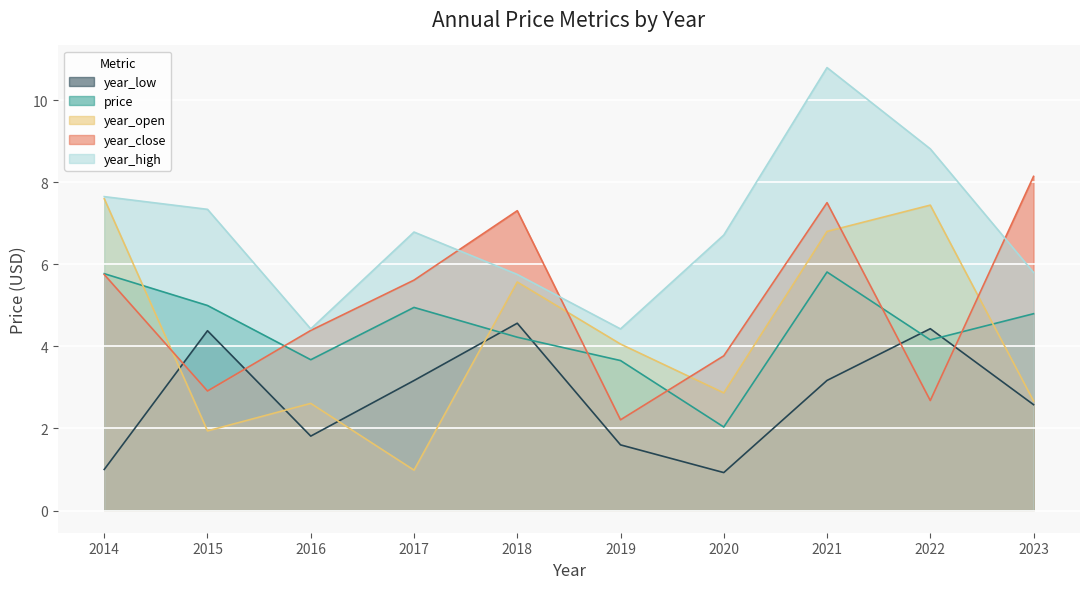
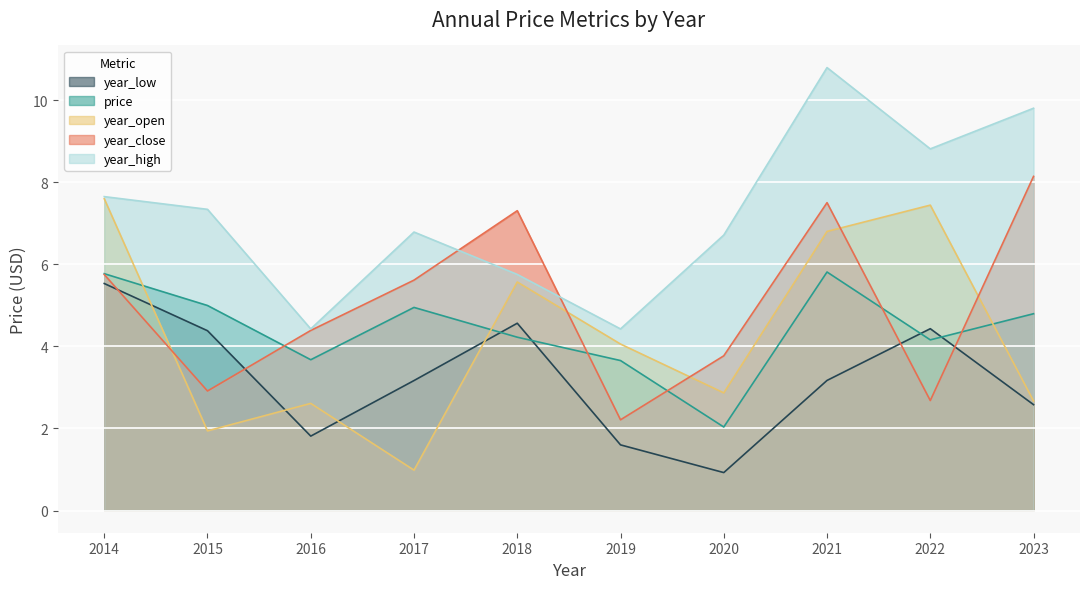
year_low, 2014: 1.0 -> 5.5
year_high, 2023: 5.8 -> 9.8
